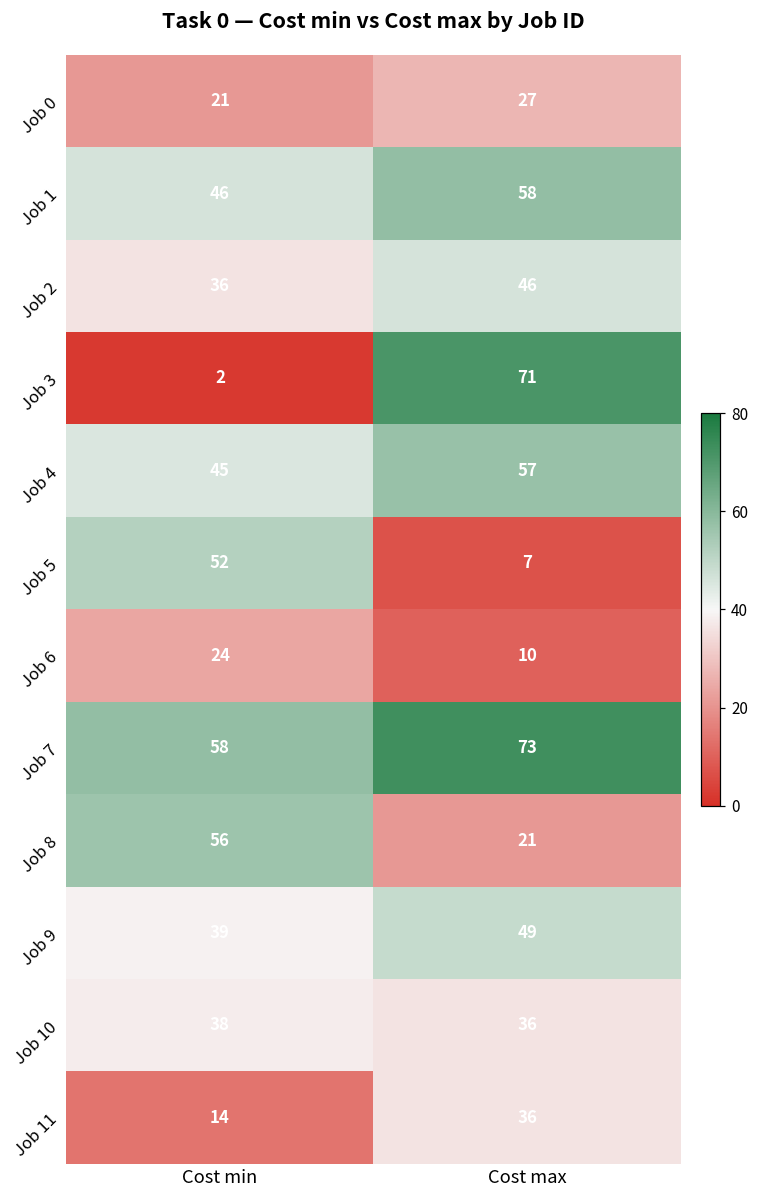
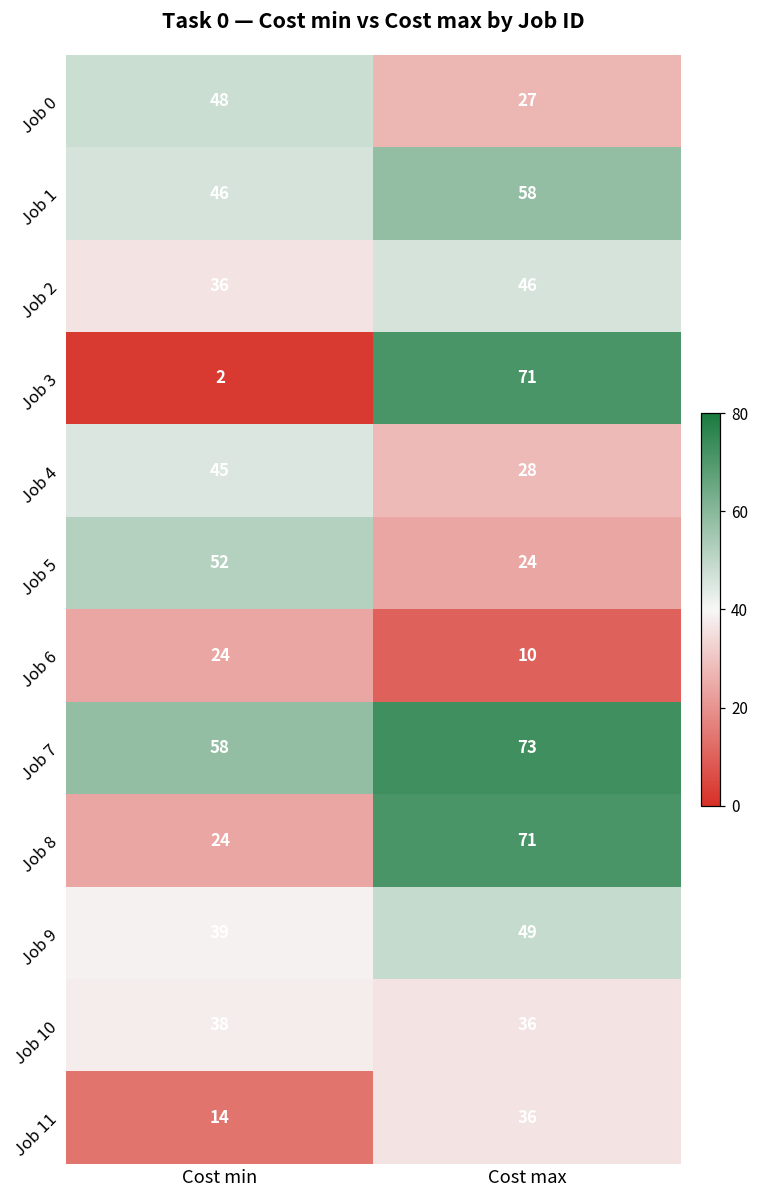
Job 0, Cost min: 21 -> 48
Job 4, Cost max: 57 -> 28
Job 5, Cost max: 7 -> 24
Job 8, Cost min: 56 -> 24
Job 8, Cost max: 21 -> 71
